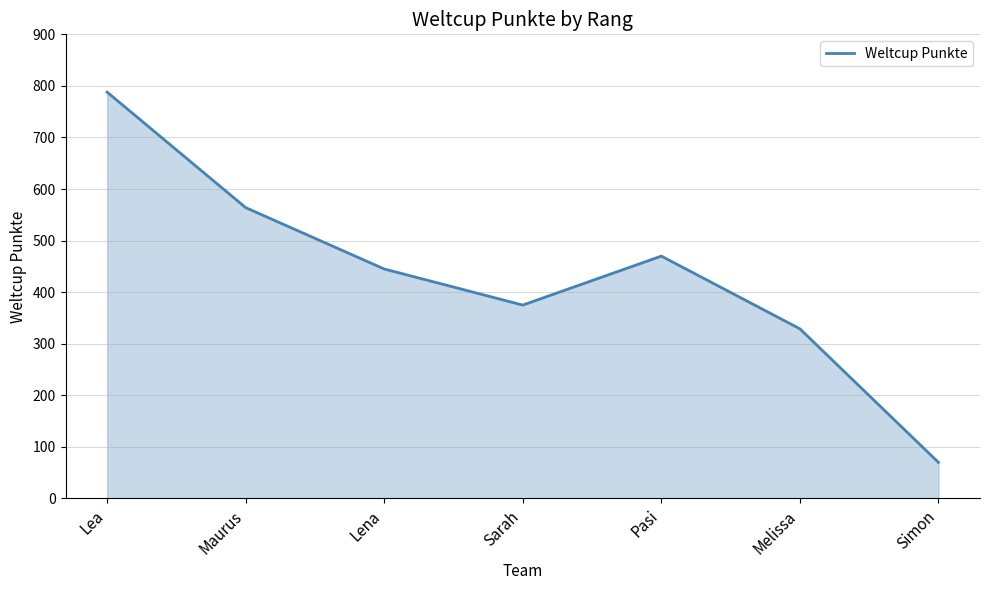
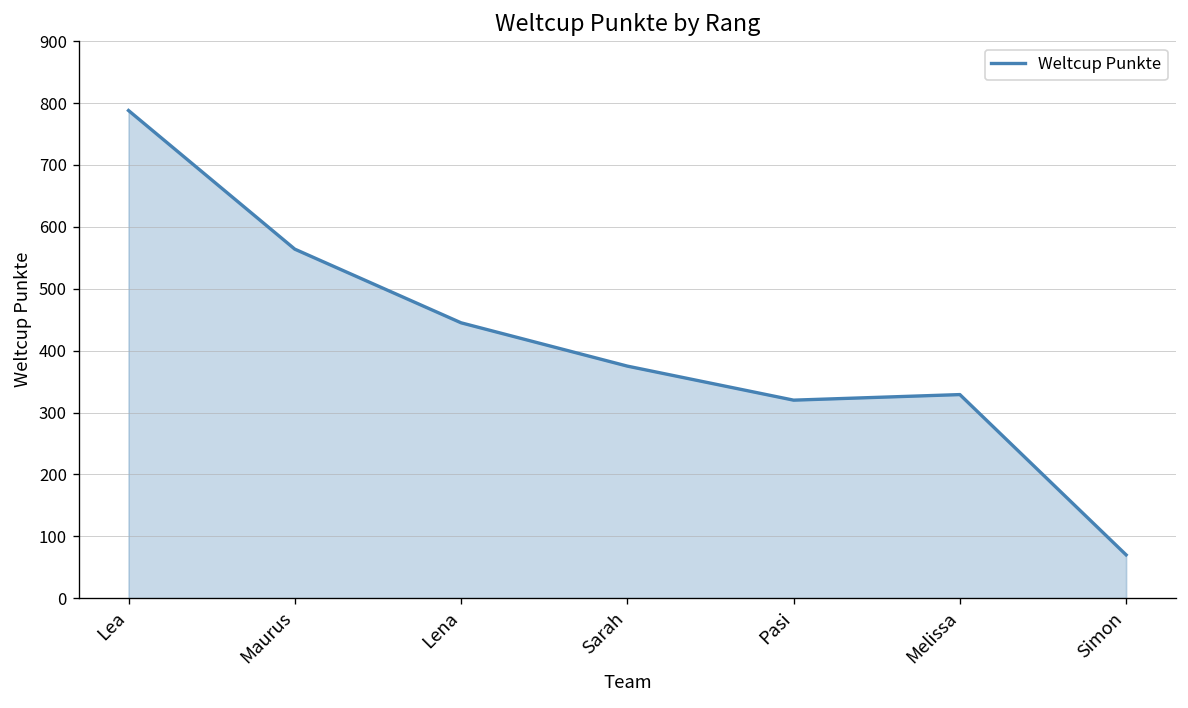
Pasi: 470 -> 320
